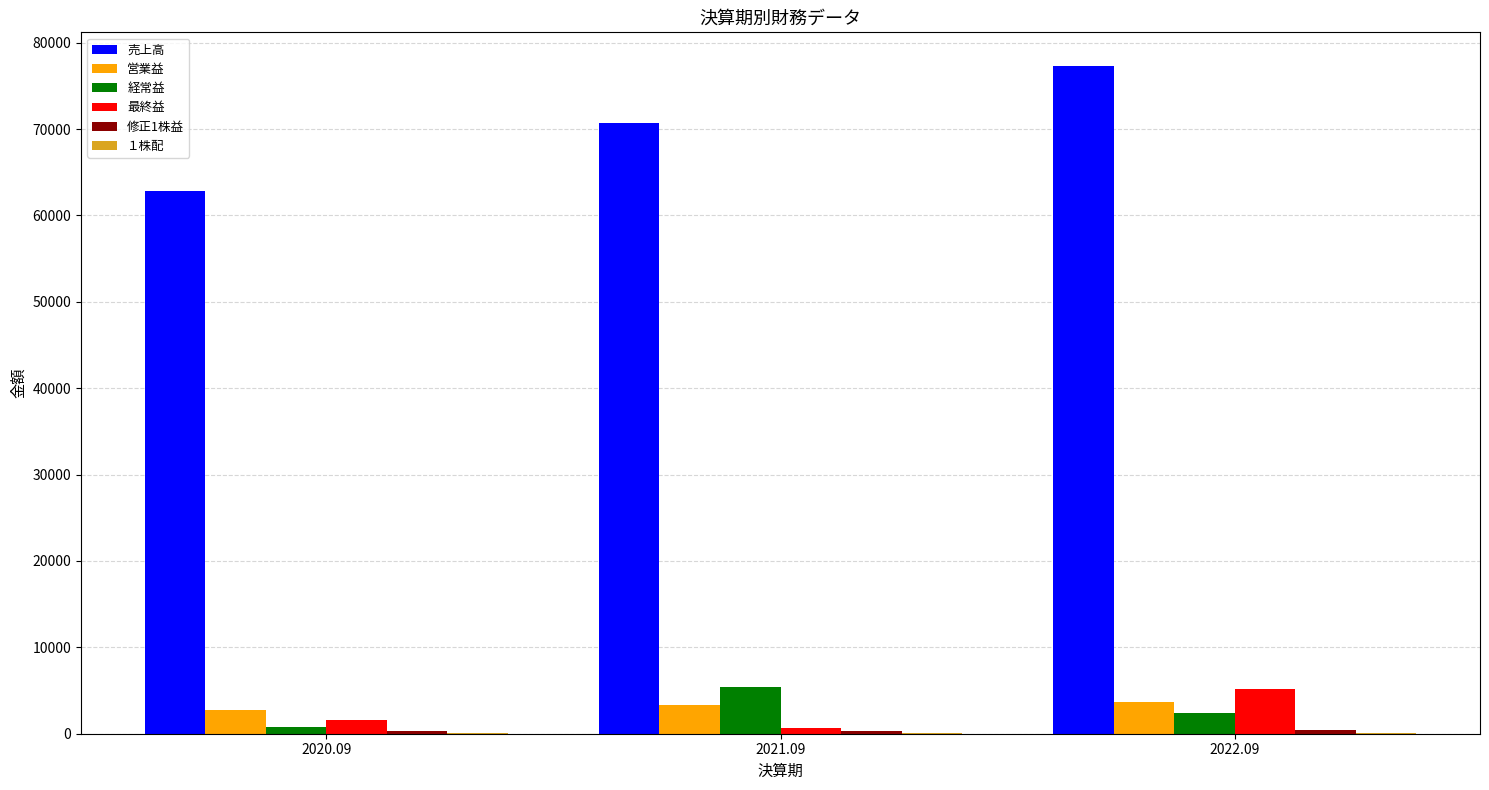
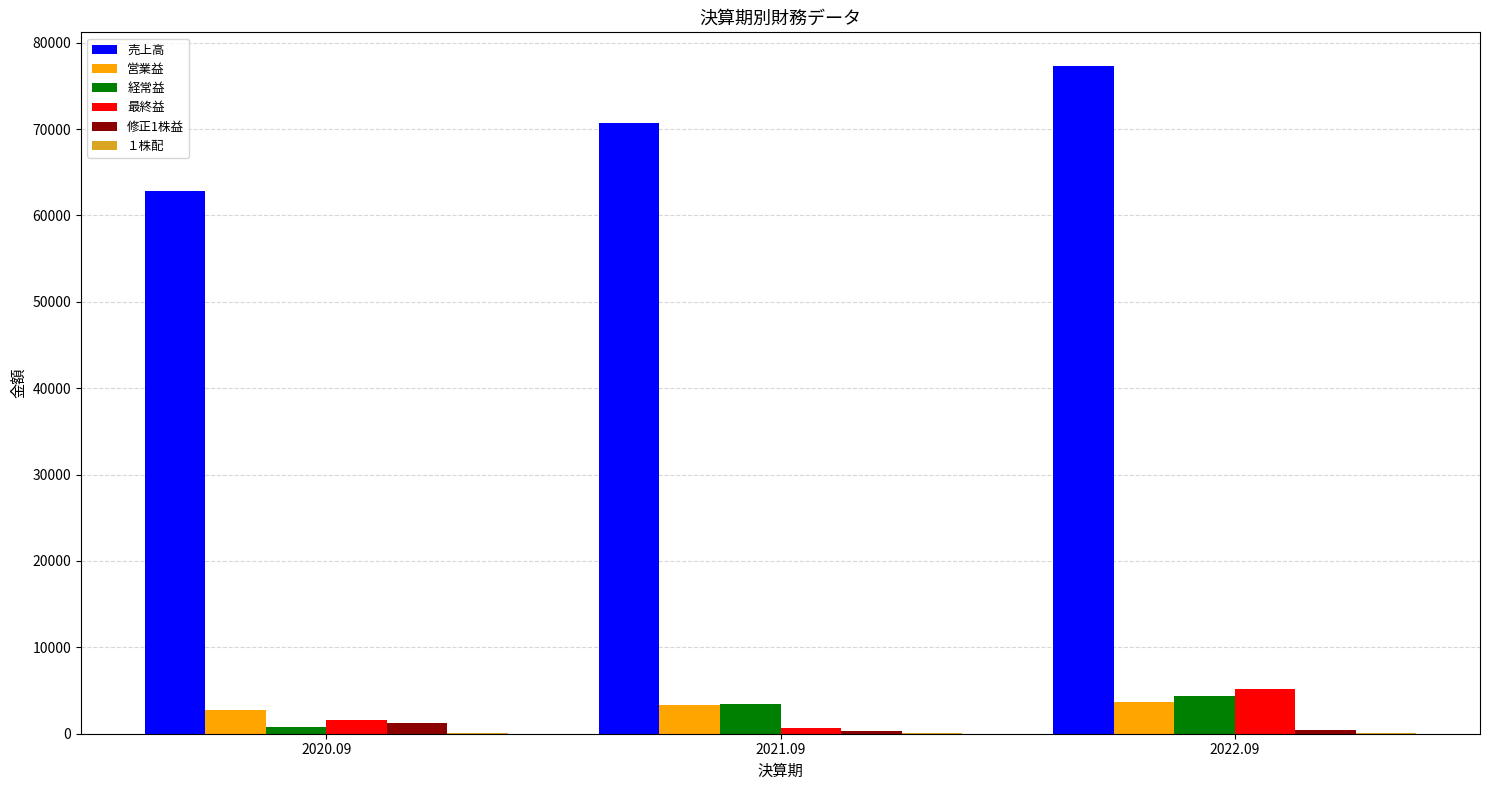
修正1株益, 2020.09: 0 -> 1000
経常益, 2021.09: 5000 -> 3000
経常益, 2022.09: 2000 -> 4000
